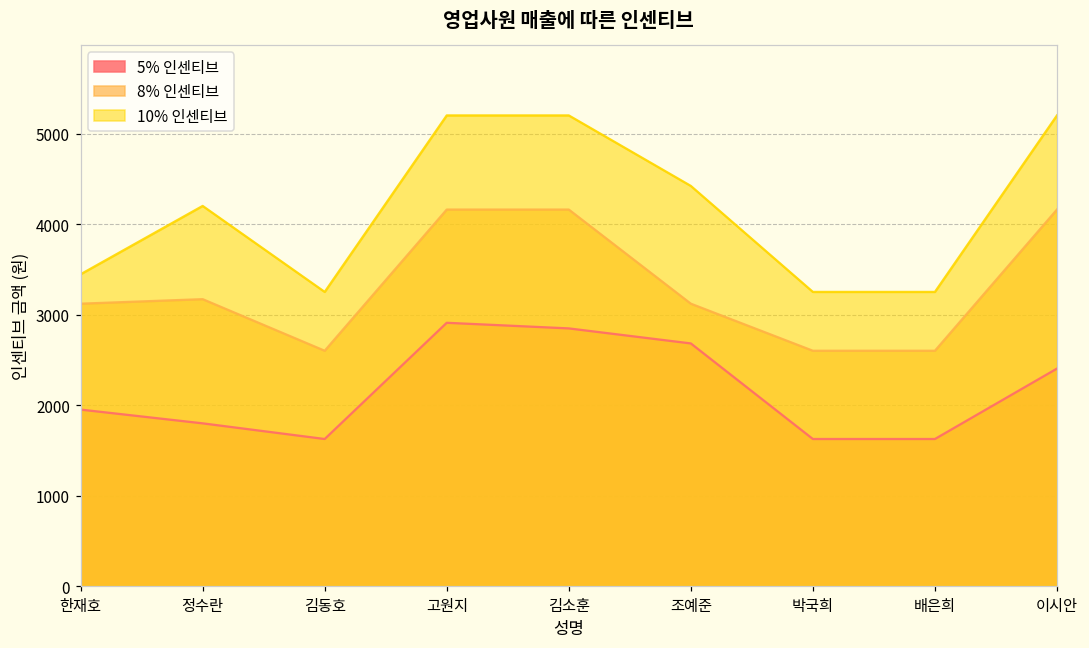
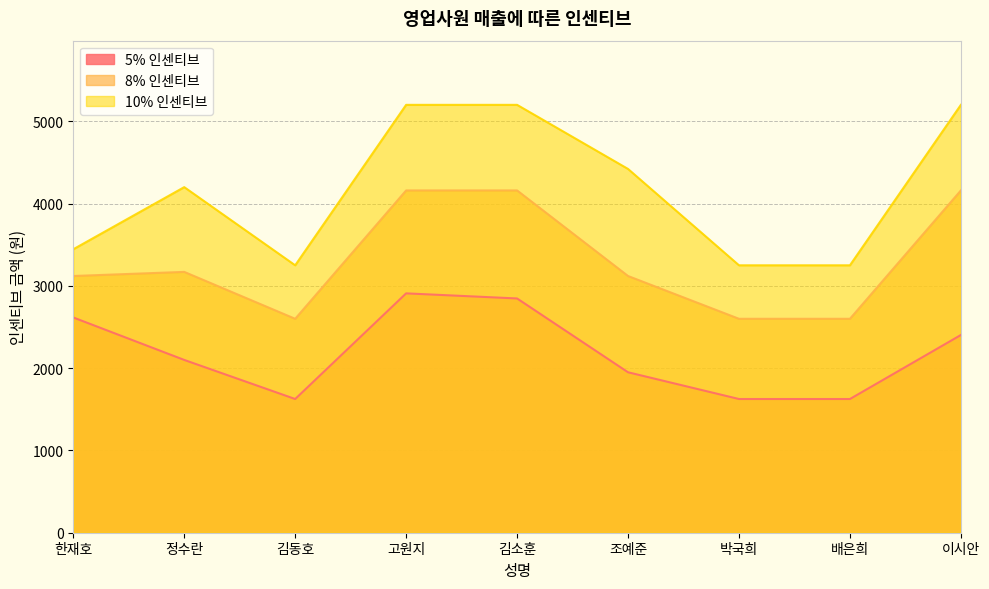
5% 인센티브, 한재호: 2000 -> 2600
5% 인센티브, 정수란: 1800 -> 2100
5% 인센티브, 조예준: 2700 -> 2000
